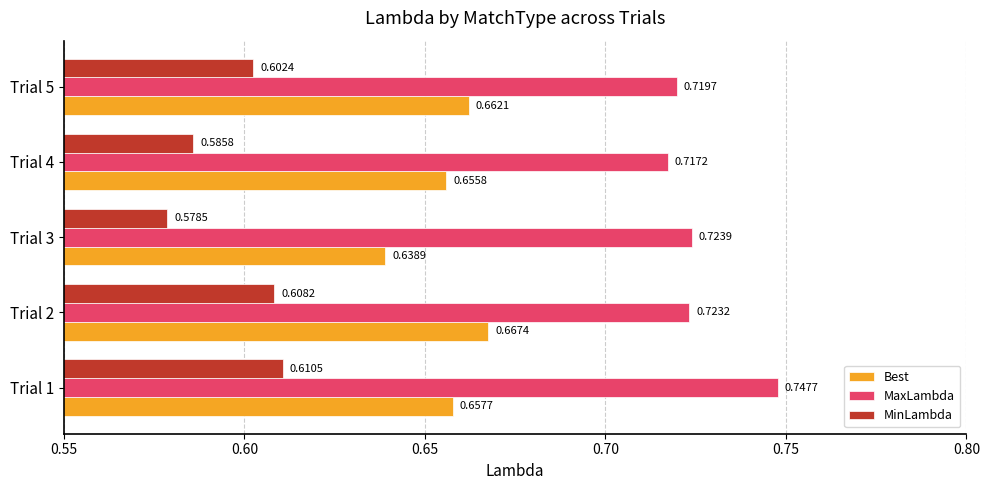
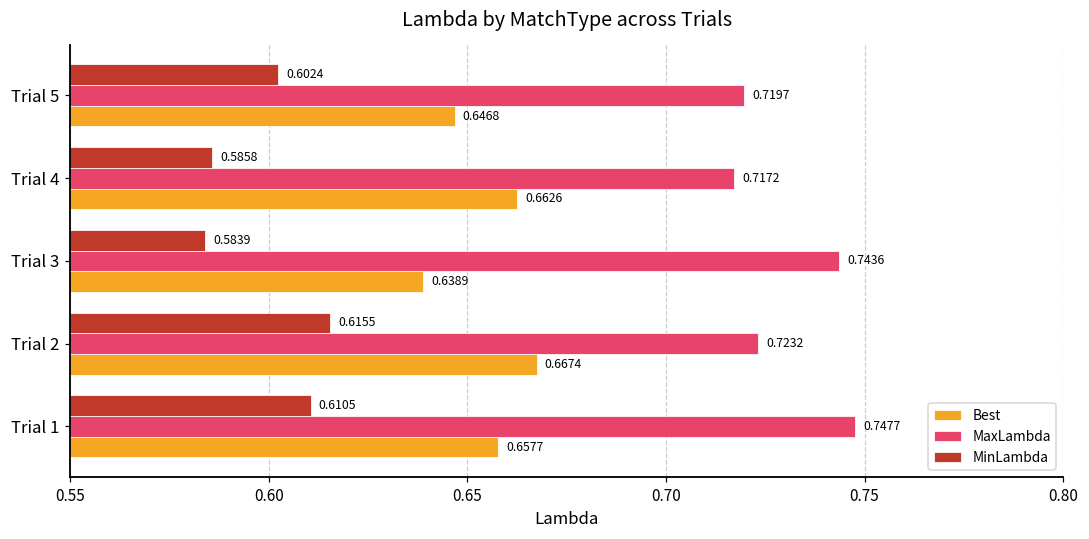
Best, Trial 5: 0.6621 -> 0.6468
Best, Trial 4: 0.6558 -> 0.6626
MinLambda, Trial 3: 0.5785 -> 0.5839
MaxLambda, Trial 3: 0.7239 -> 0.7436
MinLambda, Trial 2: 0.6082 -> 0.6155
